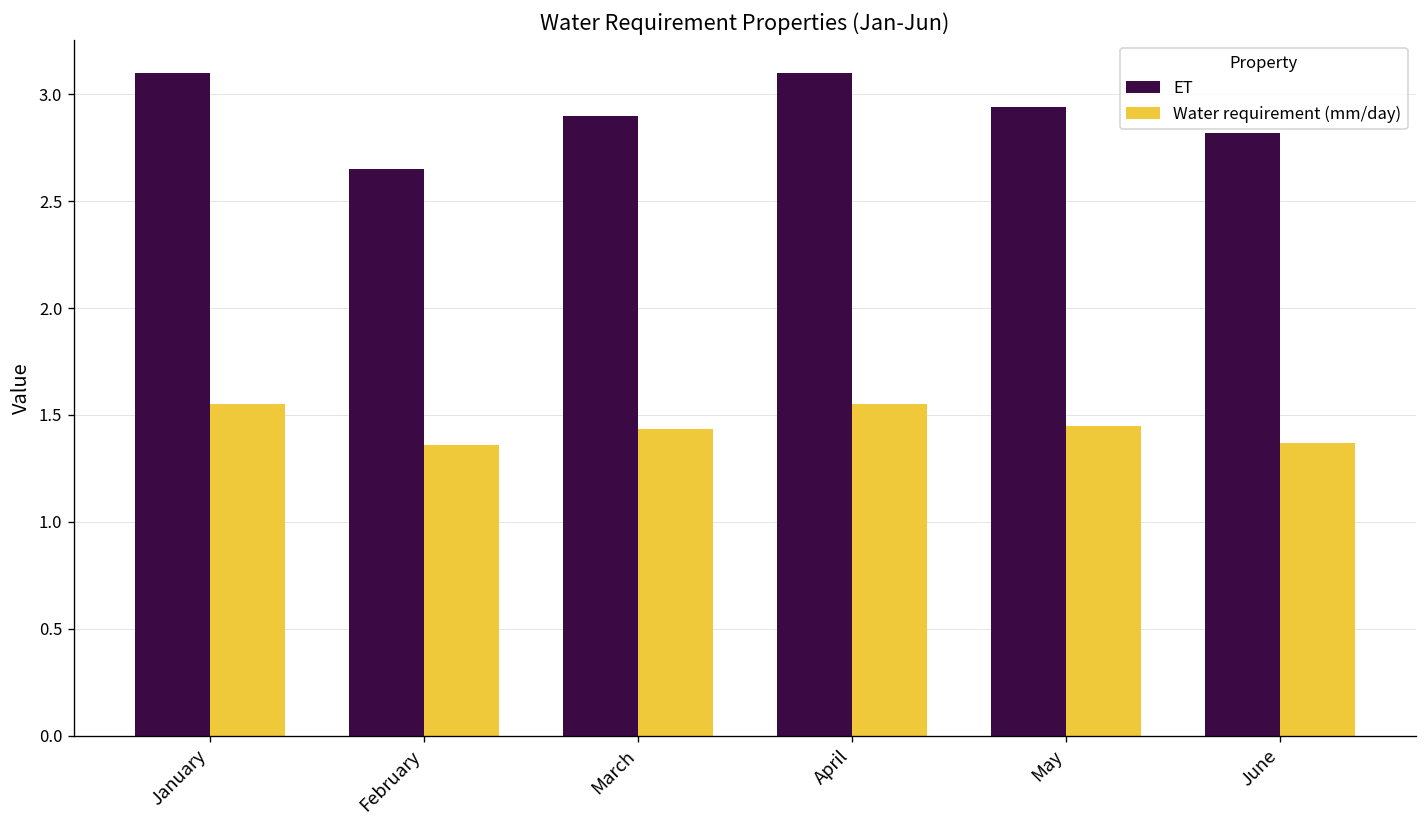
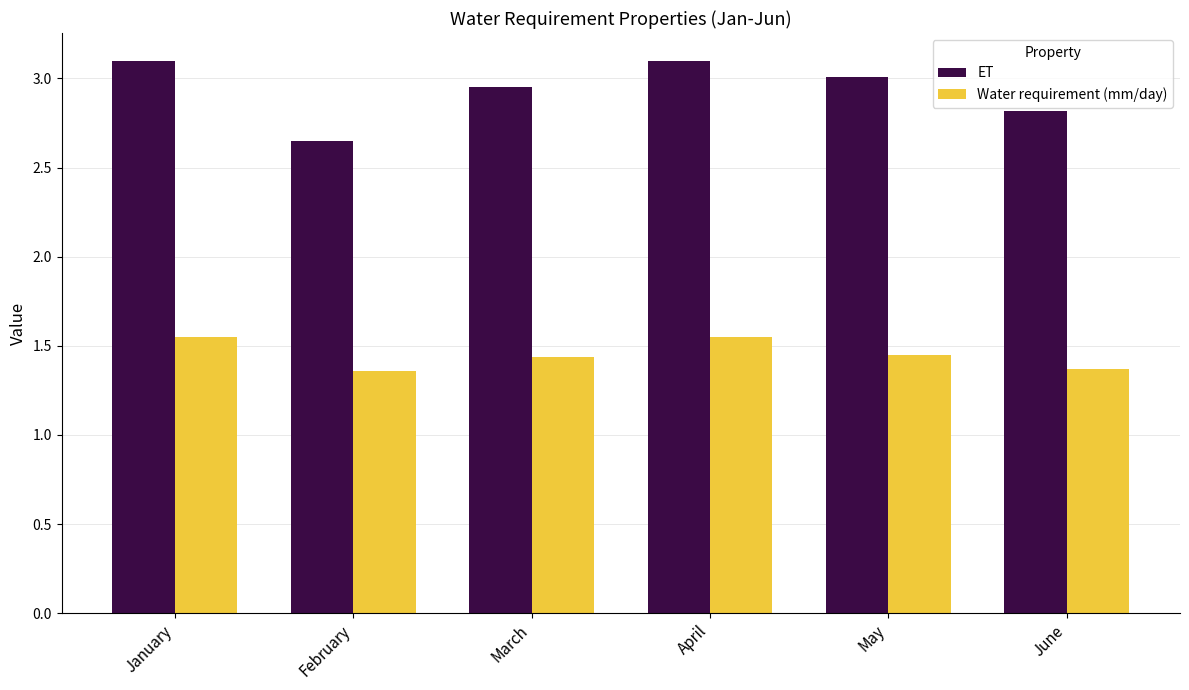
ET, March: 2.90 -> 2.95
ET, May: 2.94 -> 3.01
